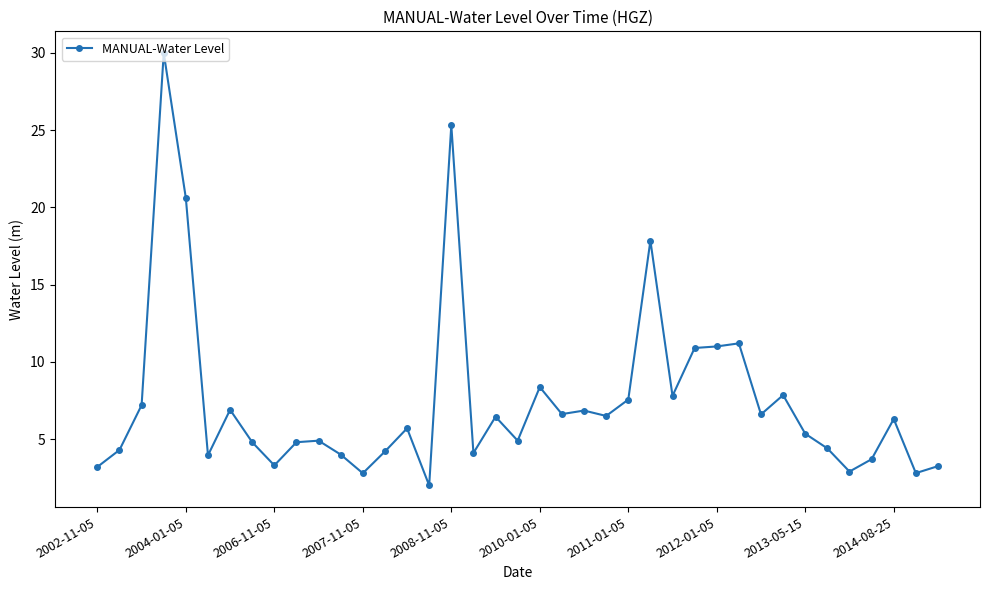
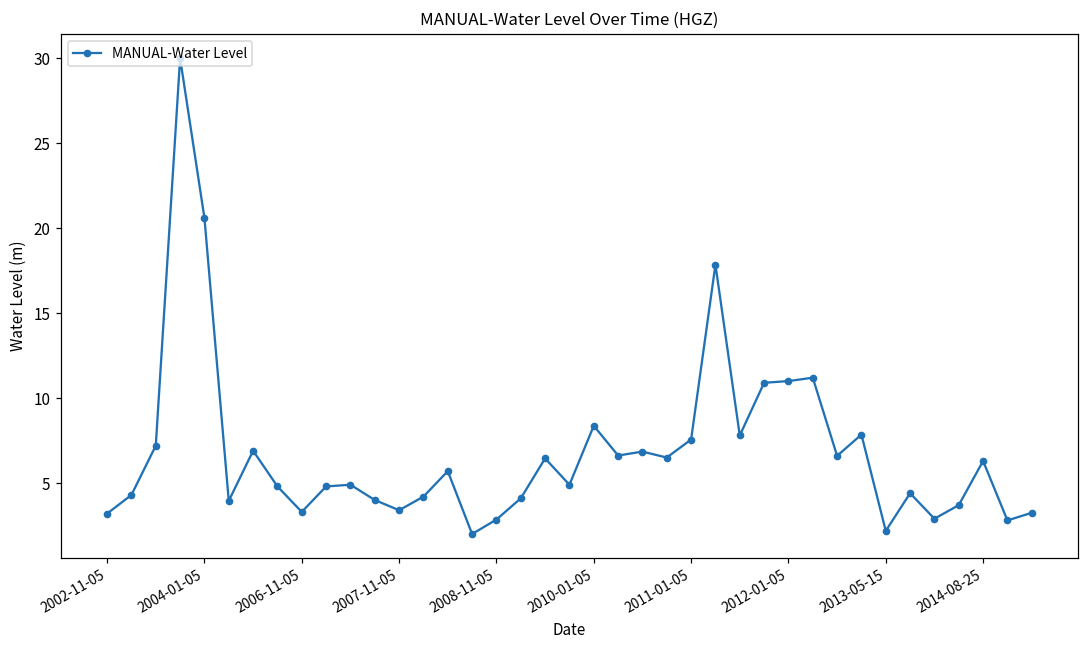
2007-11-05: 2.8 -> 3.4
2008-11-05: 25.3 -> 2.8
2013-05-15: 5.3 -> 2.2
